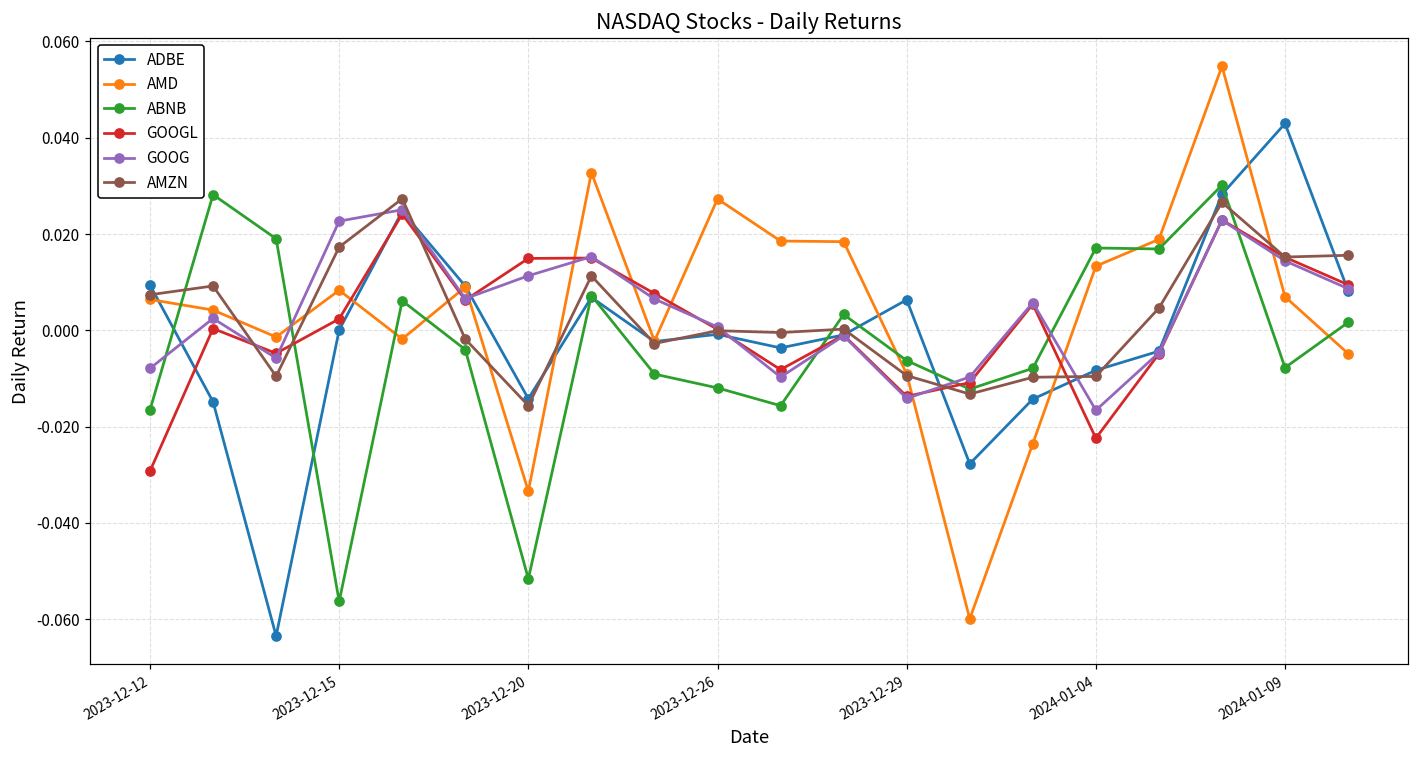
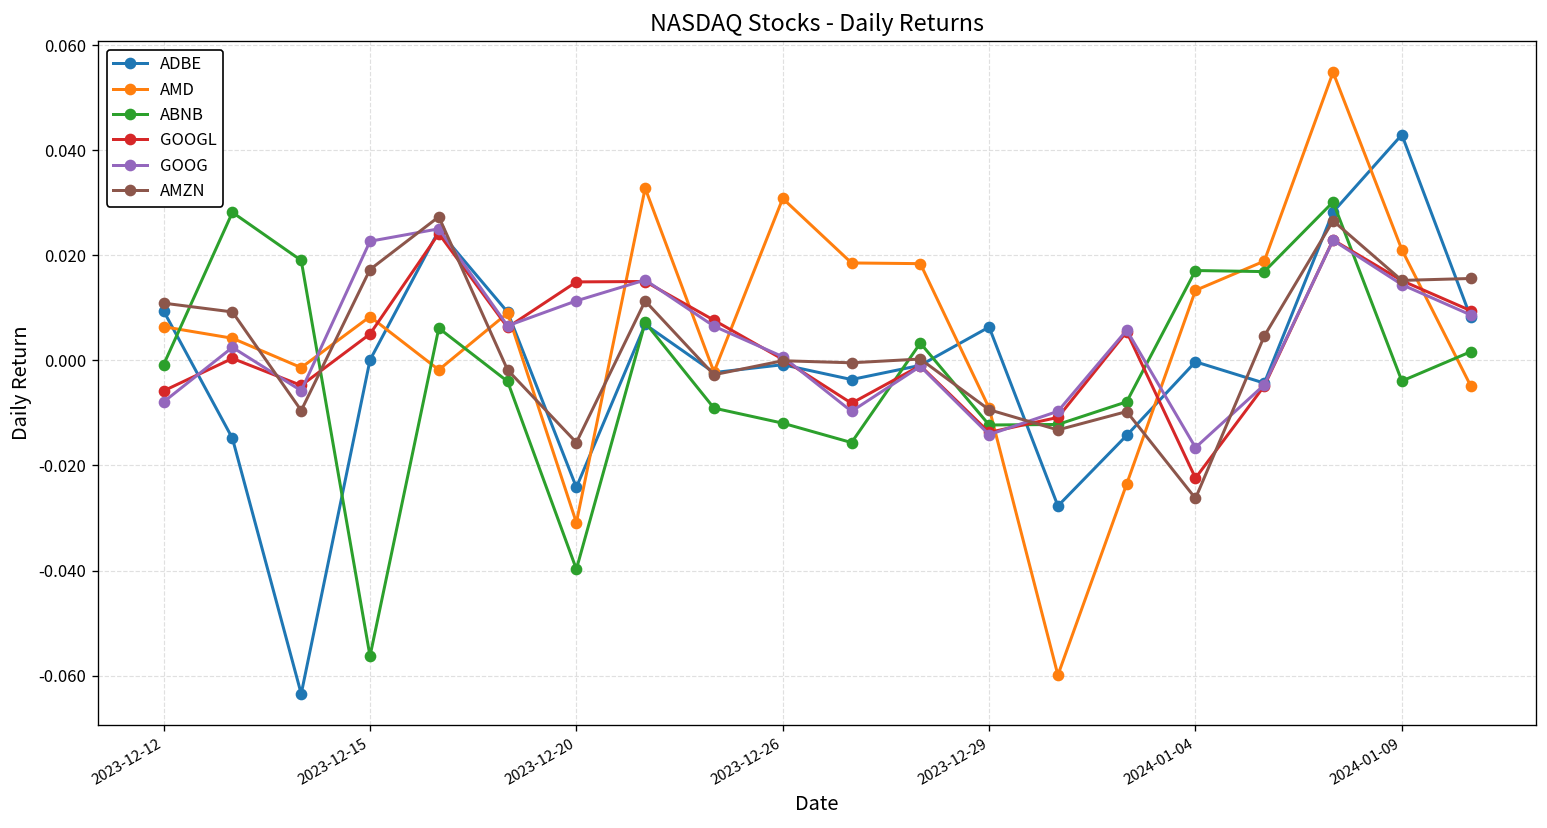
ABNB, 2023-12-12: -0.017 -> -0.001
GOOGL, 2023-12-12: -0.029 -> -0.006
AMZN, 2023-12-12: 0.007 -> 0.011
GOOGL, 2023-12-15: 0.002 -> 0.005
ADBE, 2023-12-20: -0.014 -> -0.024
AMD, 2023-12-20: -0.033 -> -0.031
ABNB, 2023-12-20: -0.052 -> -0.040
AMD, 2023-12-26: 0.027 -> 0.031
ABNB, 2023-12-29: -0.006 -> -0.012
ADBE, 2024-01-04: -0.008 -> 0.000
AMZN, 2024-01-04: -0.010 -> -0.026
AMD, 2024-01-09: 0.007 -> 0.021
ABNB, 2024-01-09: -0.008 -> -0.004
